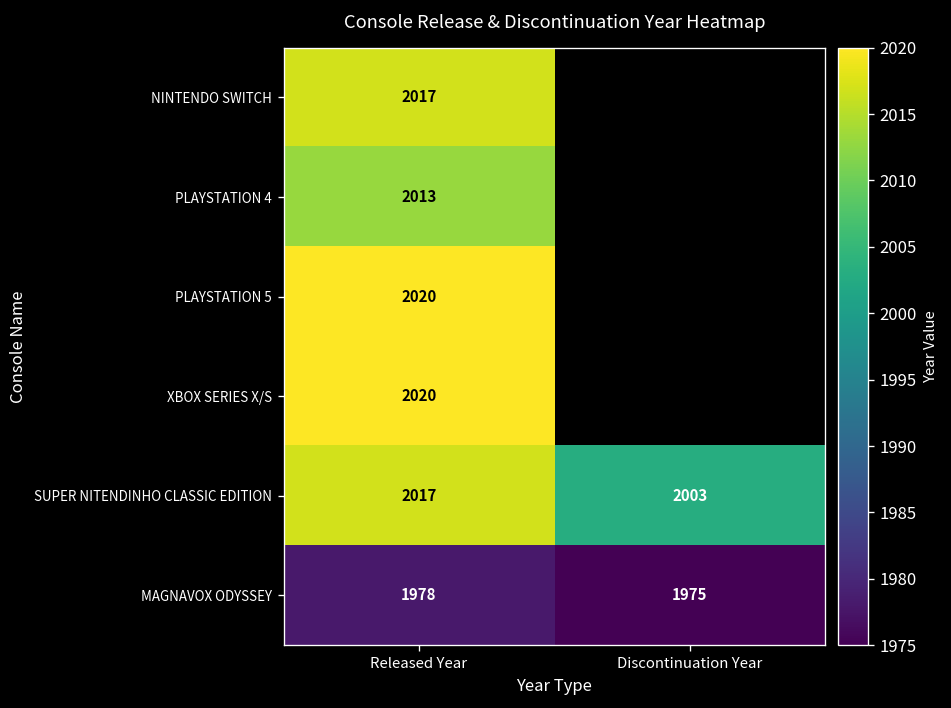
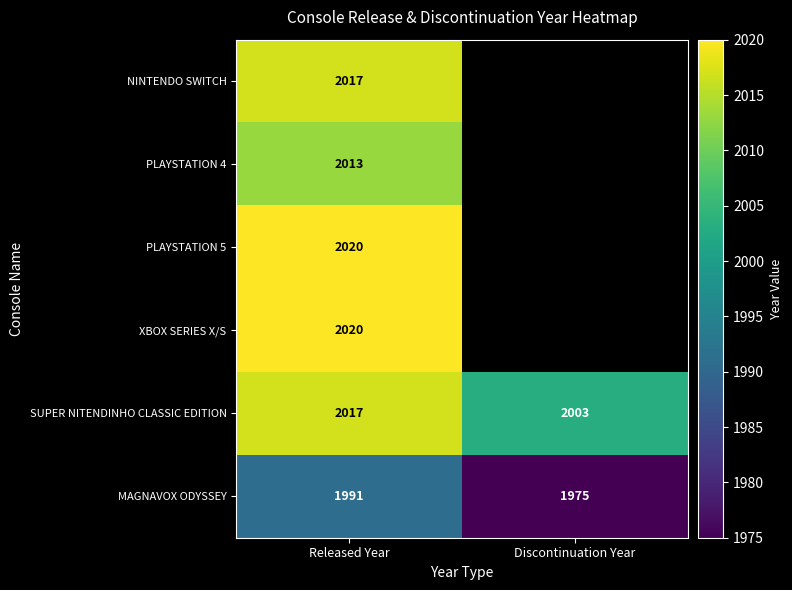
MAGNAVOX ODYSSEY, Released Year: 1978 -> 1991
